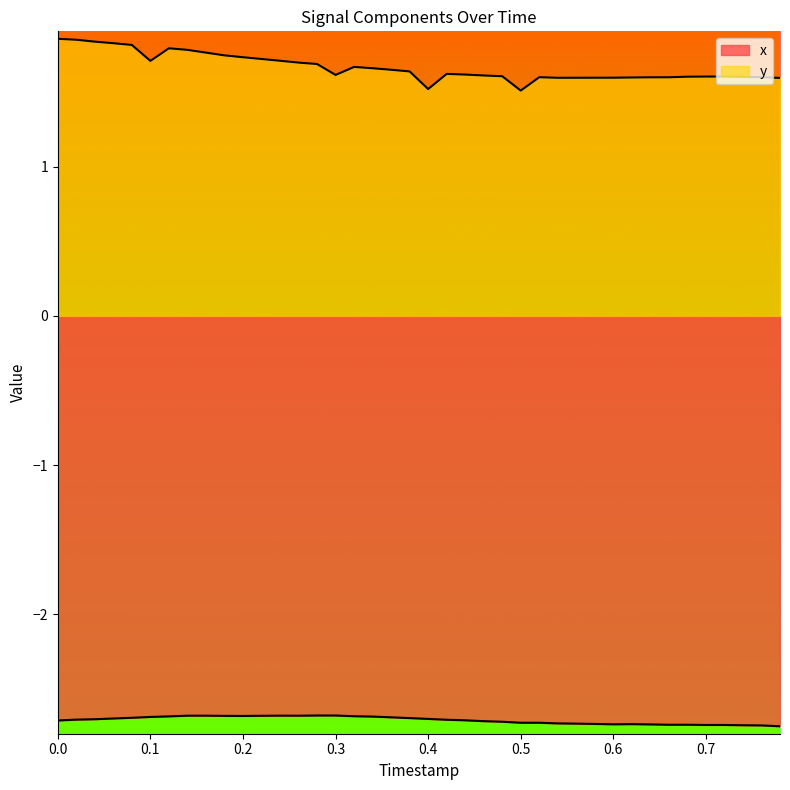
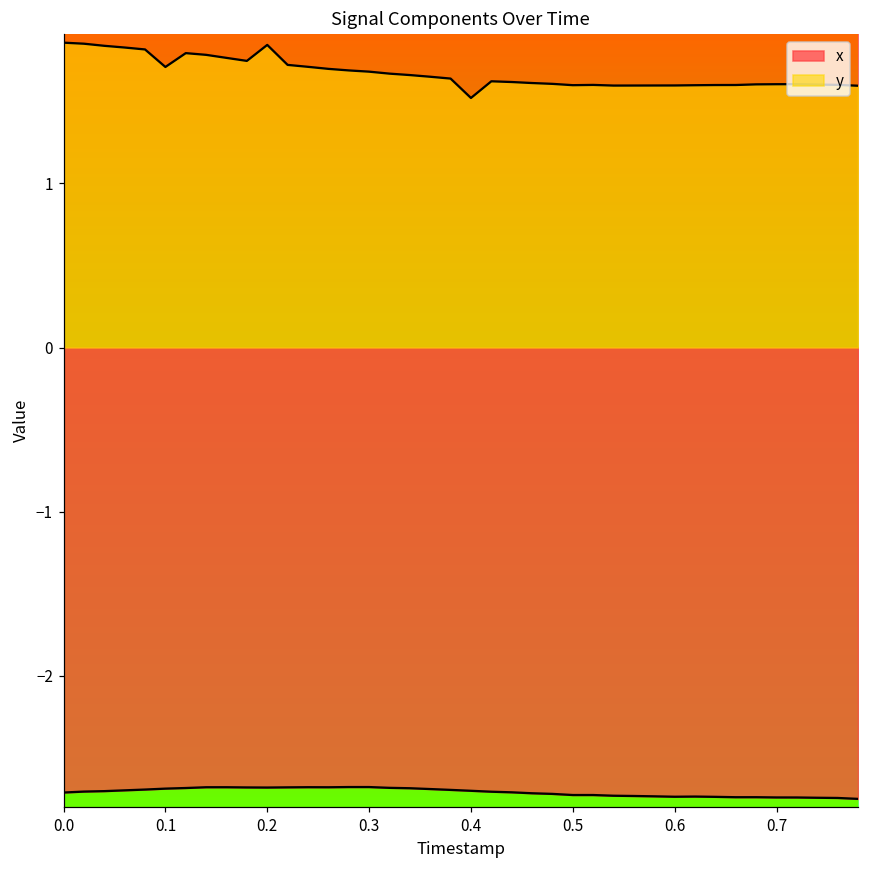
y, 0.2: 1.73 -> 1.84
y, 0.3: 1.61 -> 1.68
y, 0.5: 1.51 -> 1.60
